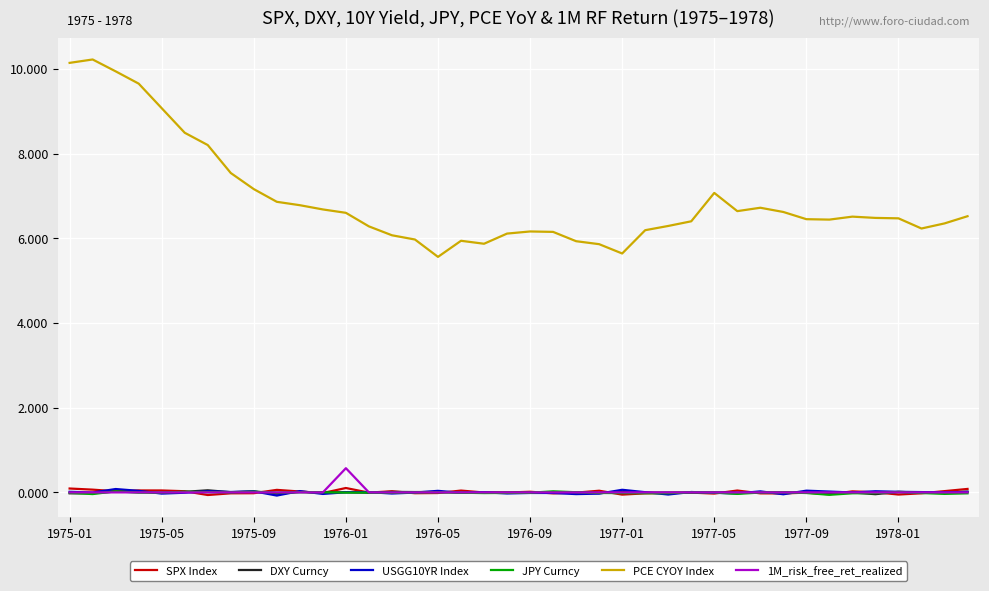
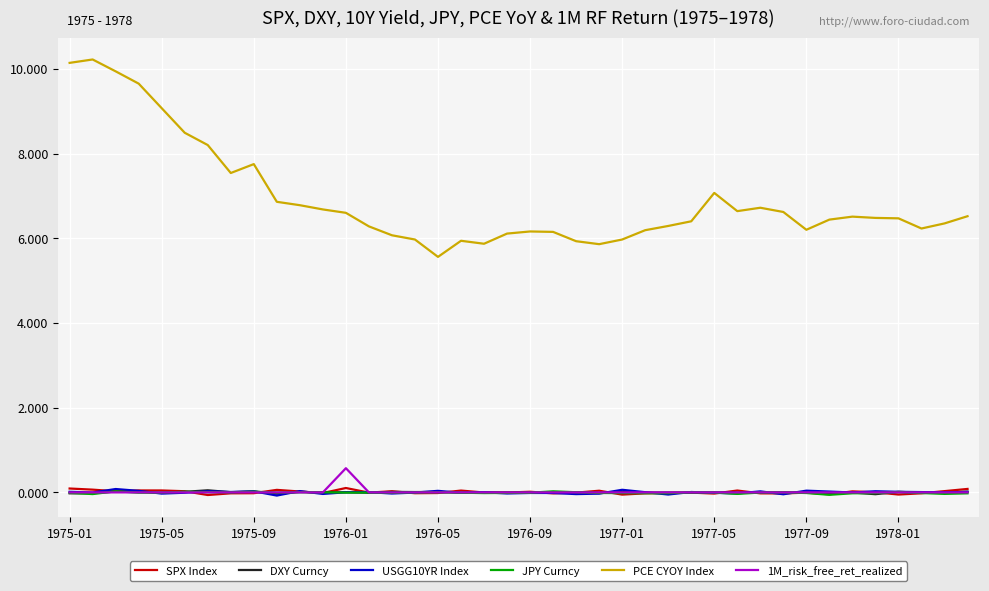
PCE CYOY Index, 1975-09: 7.2 -> 7.8
PCE CYOY Index, 1977-01: 5.6 -> 6.0
PCE CYOY Index, 1977-09: 6.5 -> 6.2
